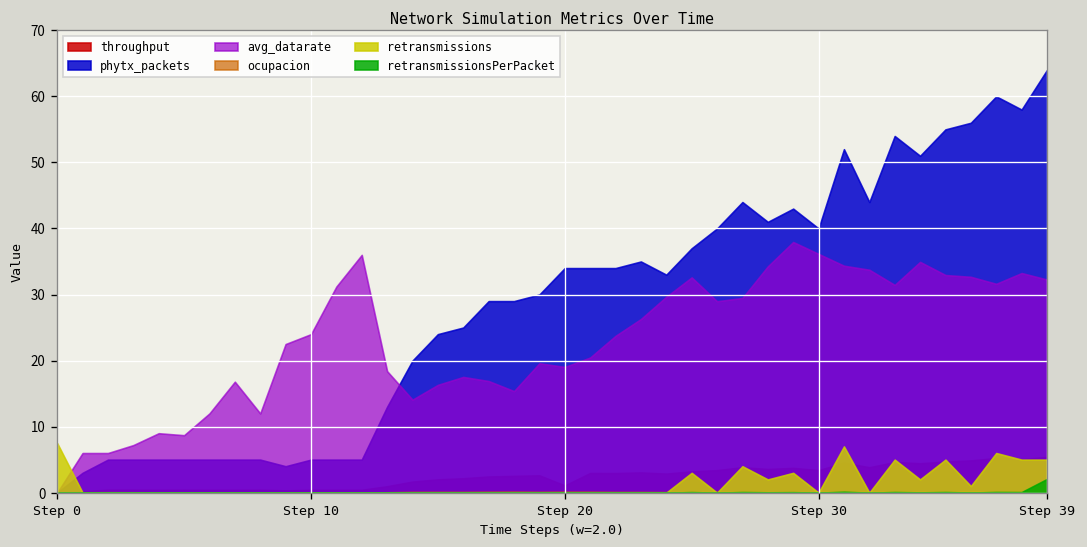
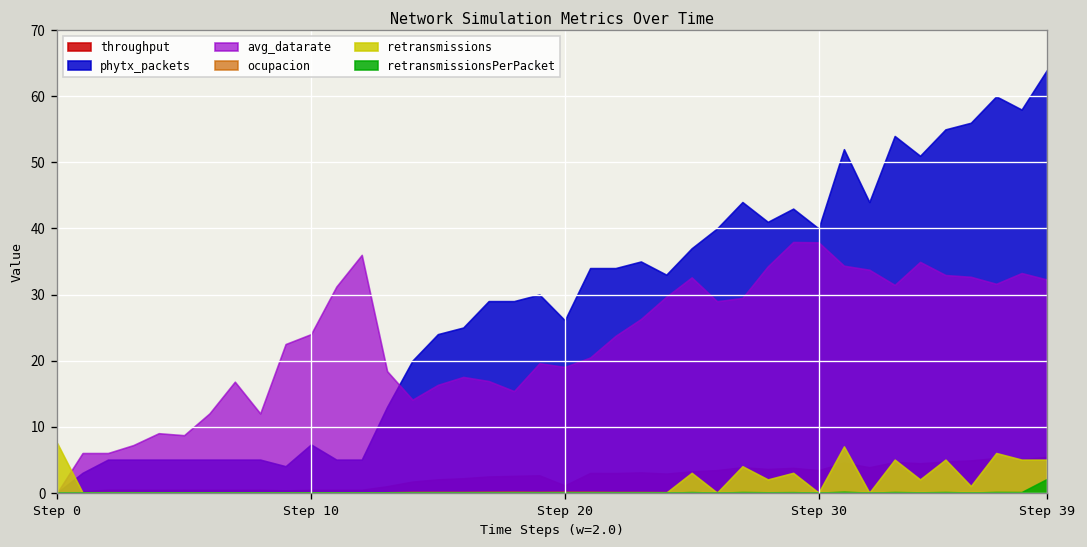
phytx_packets, Step 10: 5 -> 7
phytx_packets, Step 20: 34 -> 26
avg_datarate, Step 30: 36 -> 38
